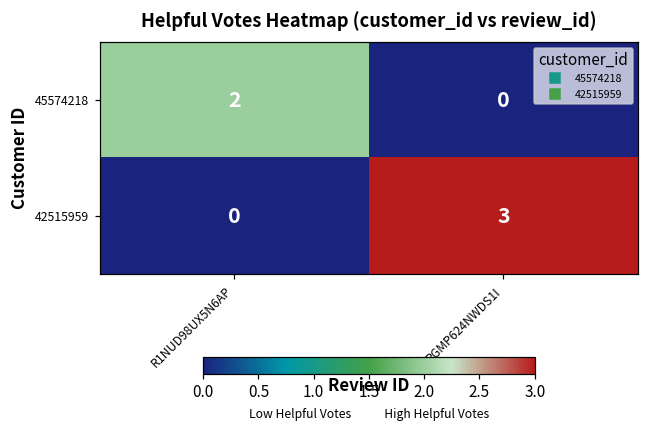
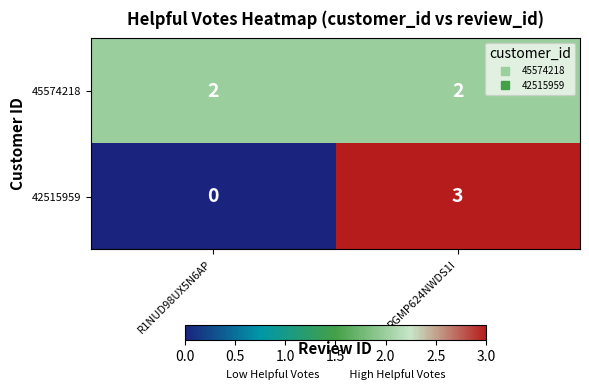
45574218, RGMP624NWDS1I: 0 -> 2
